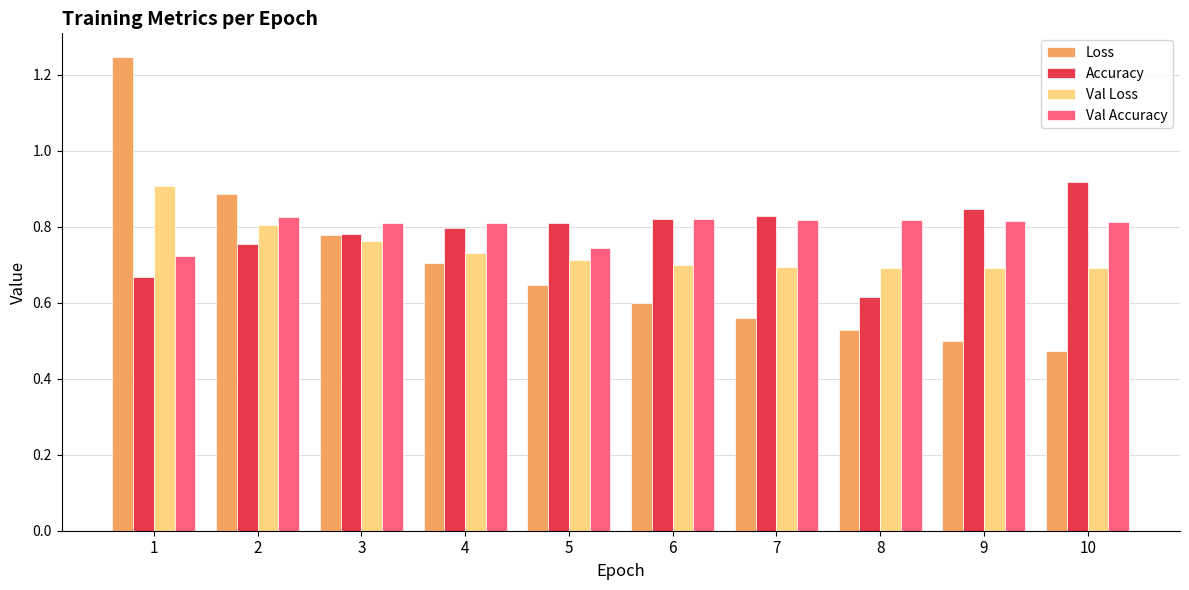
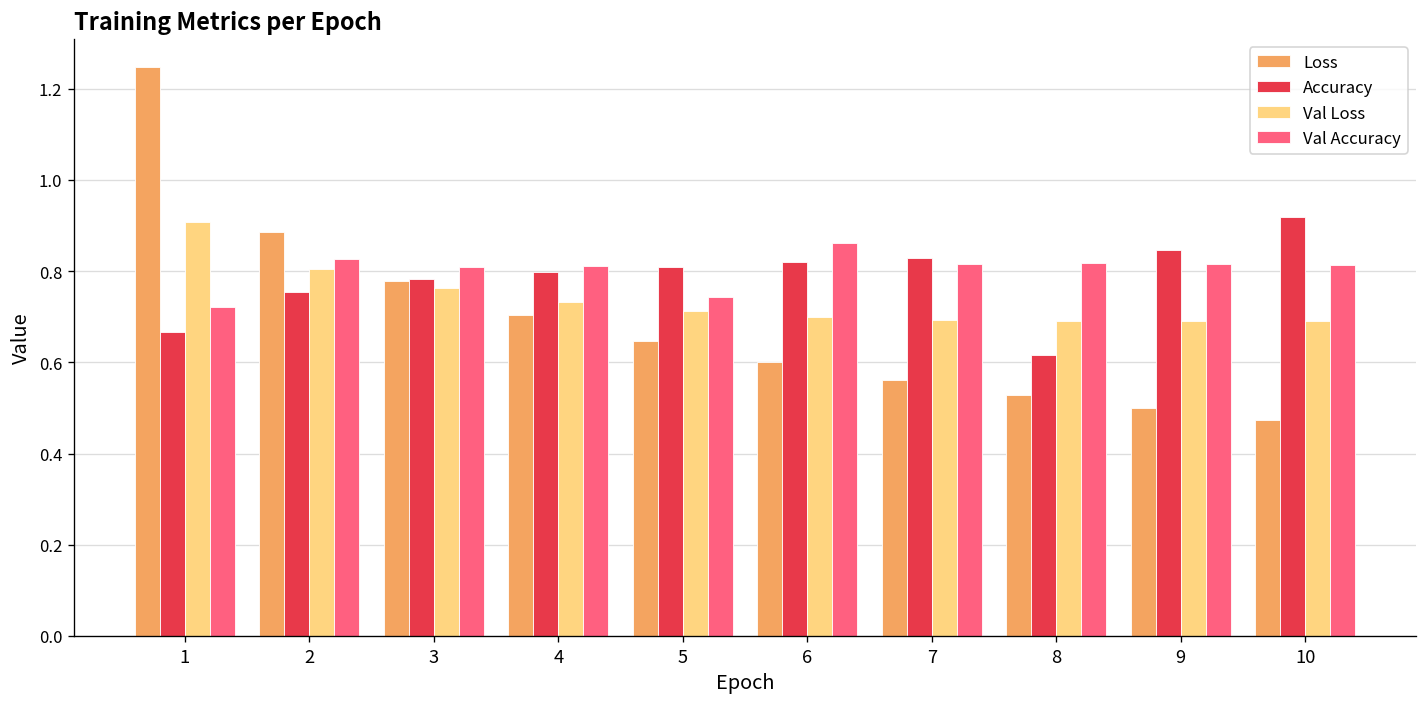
Val Accuracy, 6: 0.82 -> 0.86
